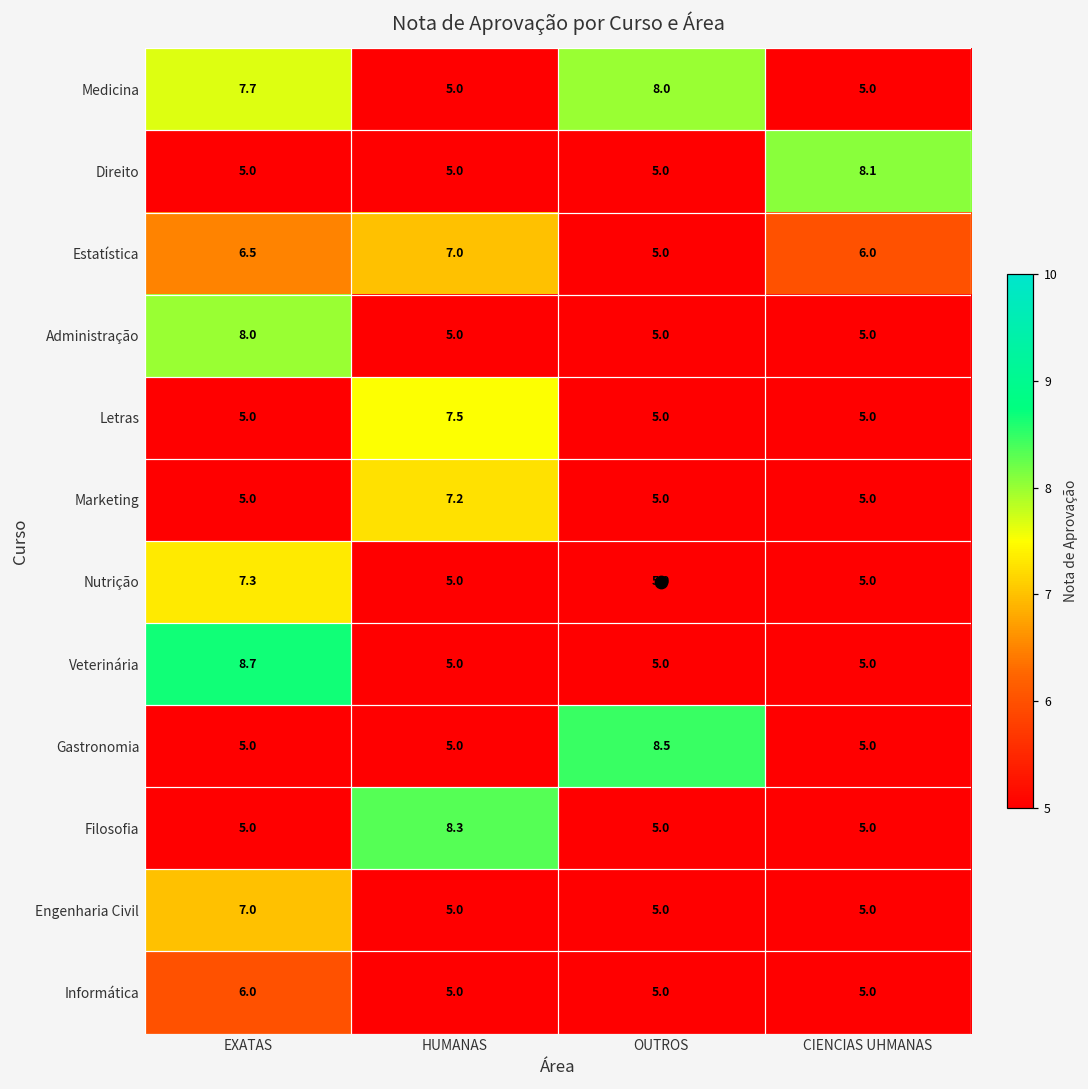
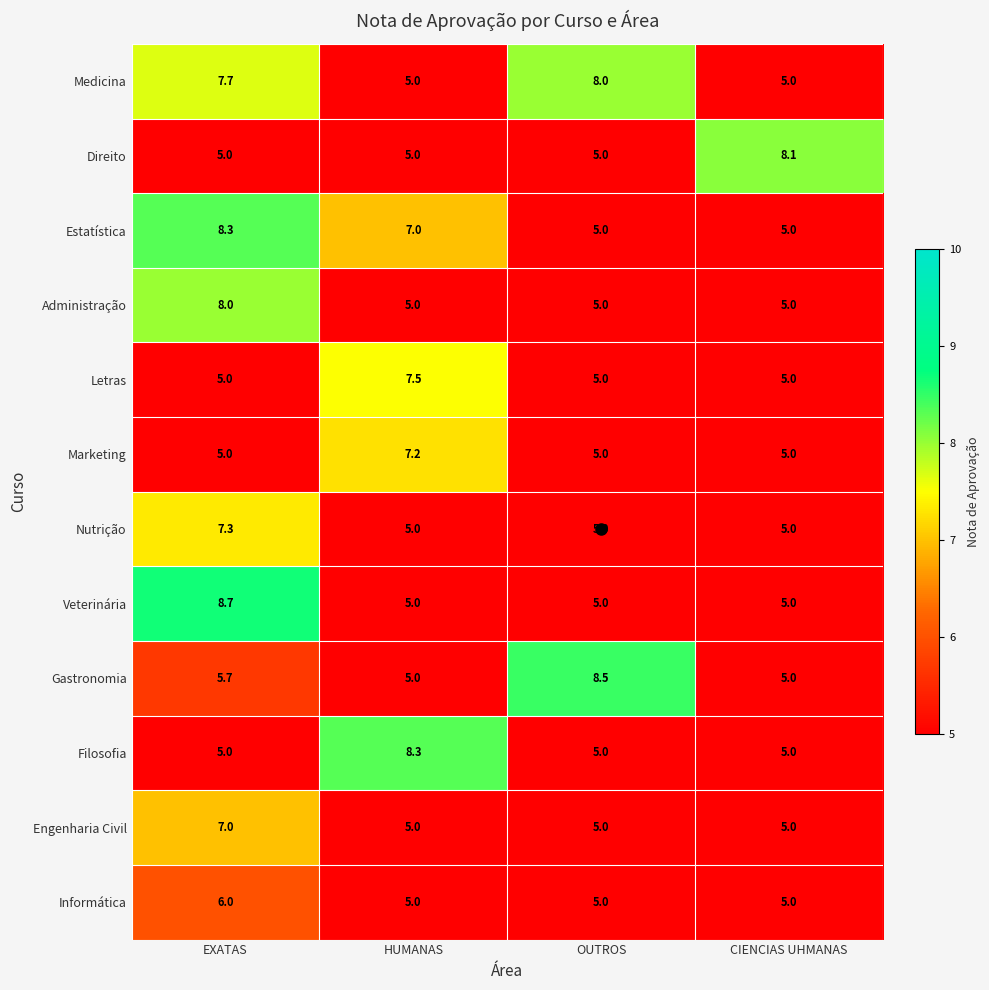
Estatística, EXATAS: 6.5 -> 8.3
Estatística, CIENCIAS UHMANAS: 6.0 -> 5.0
Gastronomia, EXATAS: 5.0 -> 5.7
